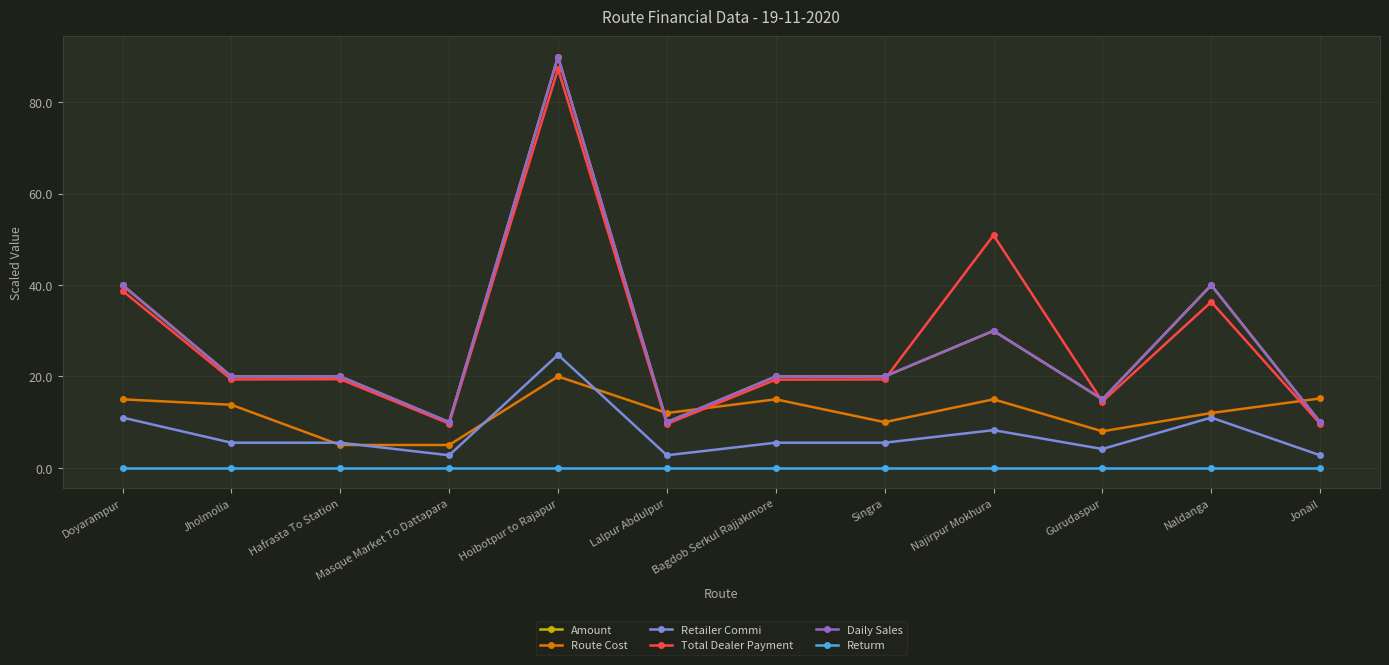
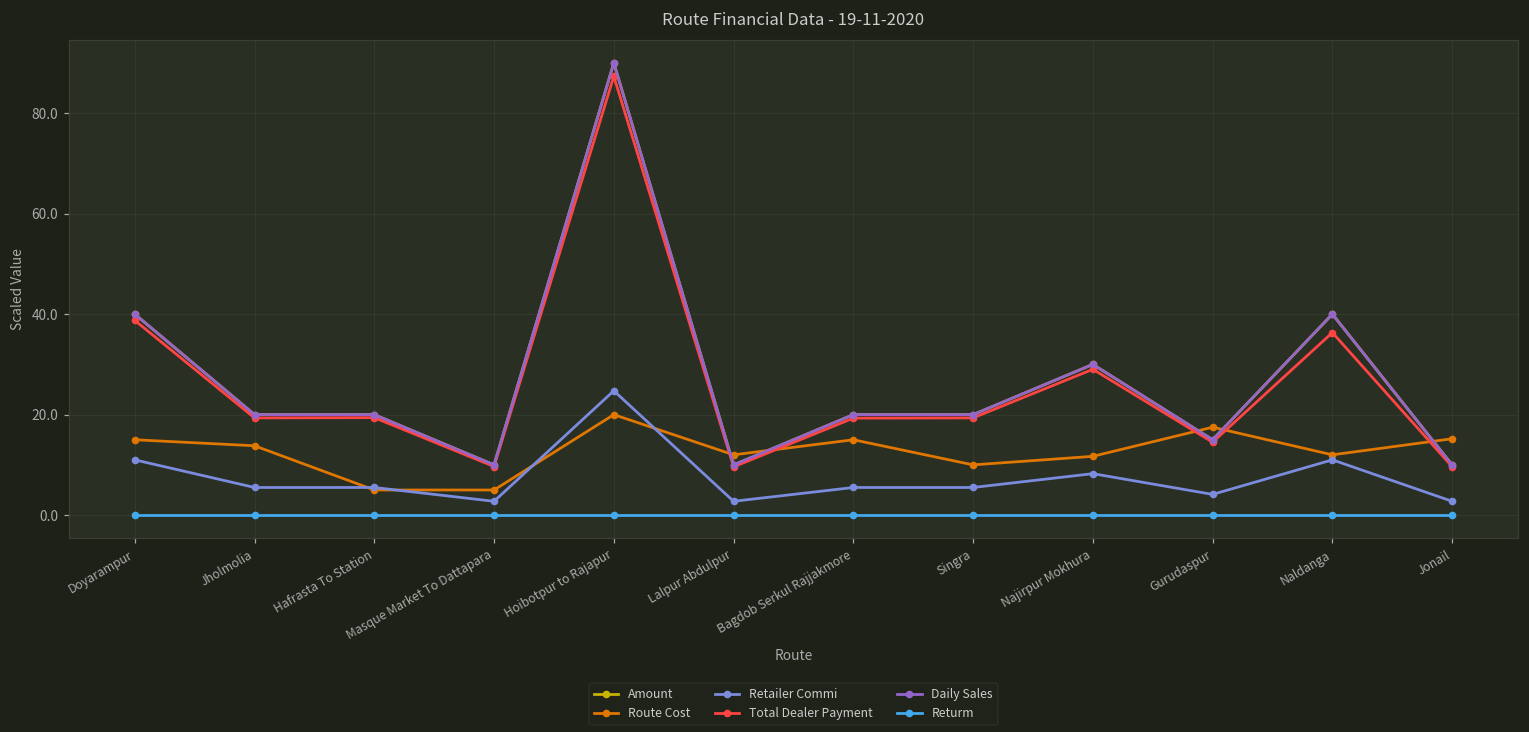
Route Cost, Najirpur Mokhura: 15 -> 12
Total Dealer Payment, Najirpur Mokhura: 51 -> 29
Route Cost, Gurudaspur: 8 -> 18
